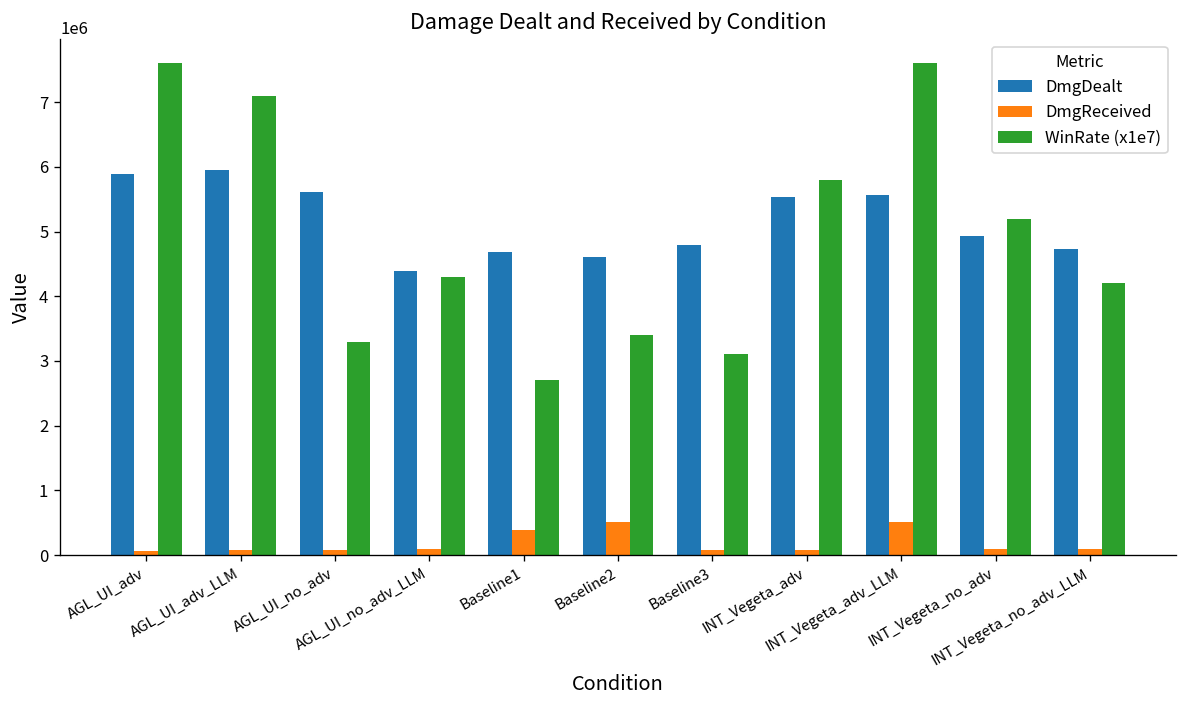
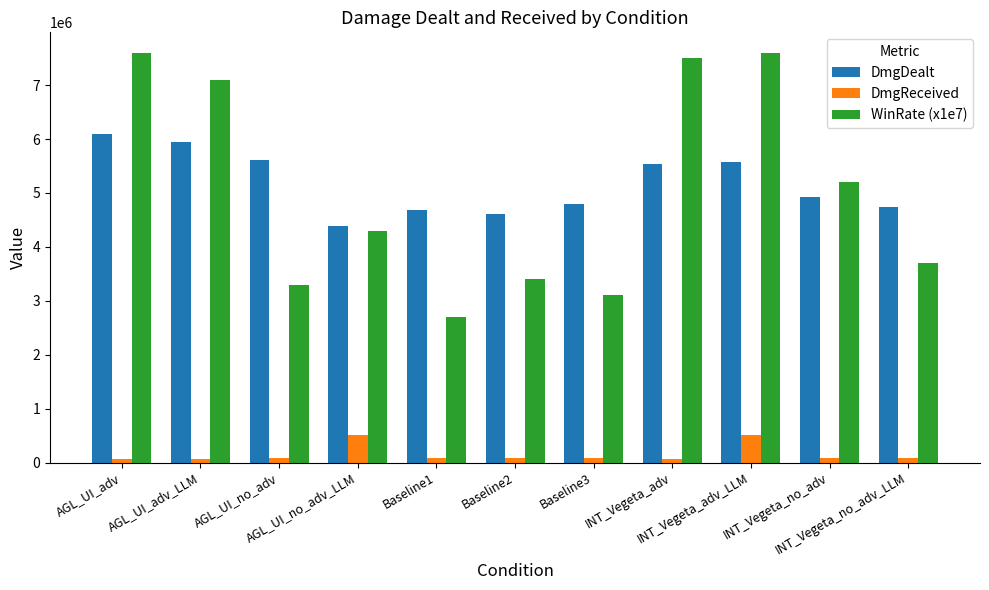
DmgDealt, AGL_UI_adv: 5900000 -> 6100000
DmgReceived, AGL_UI_no_adv_LLM: 100000 -> 500000
DmgReceived, Baseline1: 400000 -> 100000
DmgReceived, Baseline2: 500000 -> 100000
WinRate (x1e7), INT_Vegeta_adv: 5800000 -> 7500000
WinRate (x1e7), INT_Vegeta_no_adv_LLM: 4200000 -> 3700000
